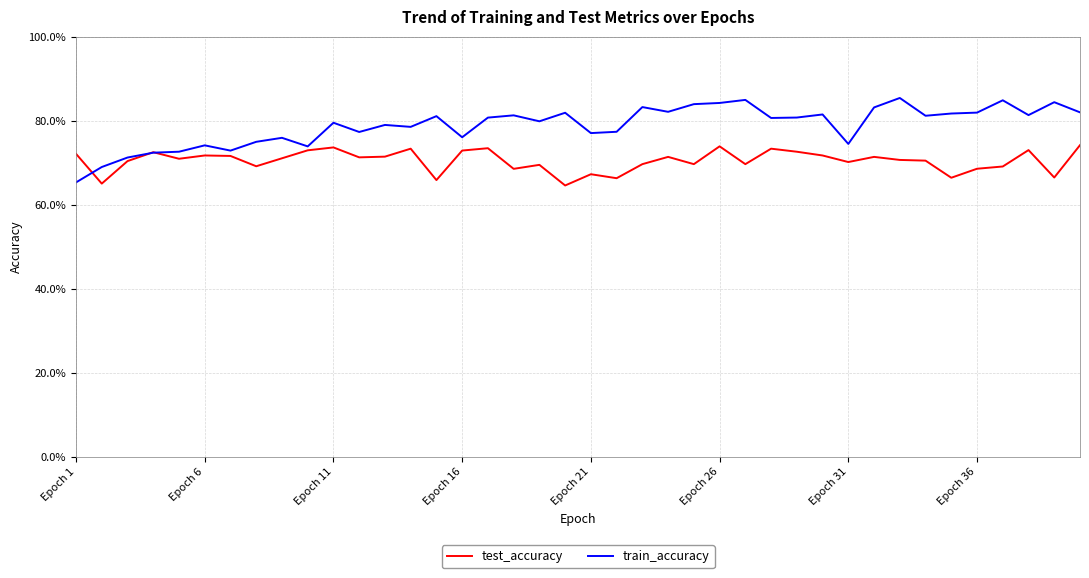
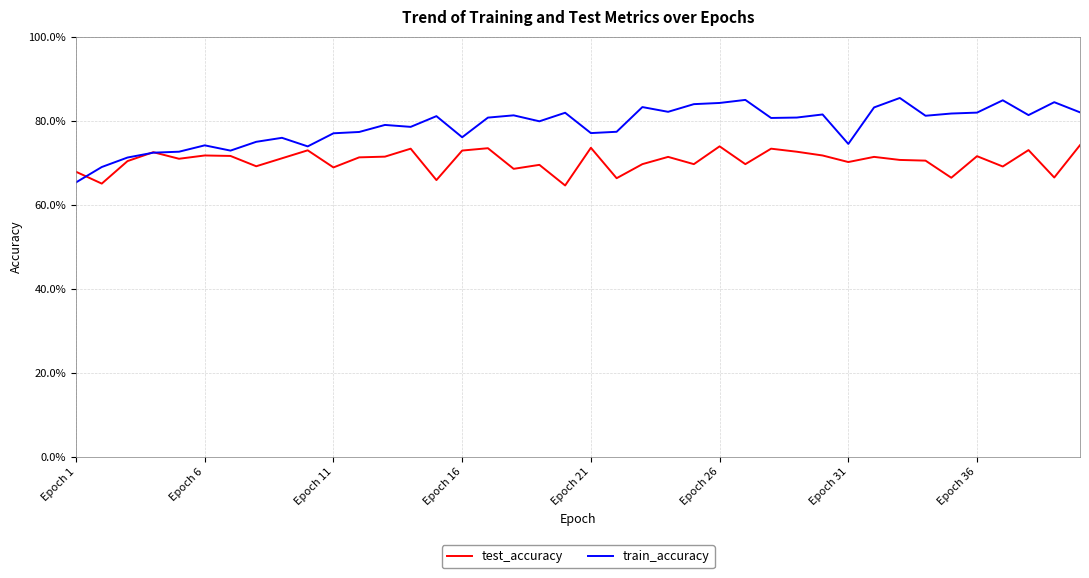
test_accuracy, Epoch 1: 72% -> 68%
test_accuracy, Epoch 11: 74% -> 69%
train_accuracy, Epoch 11: 80% -> 77%
test_accuracy, Epoch 21: 67% -> 74%
test_accuracy, Epoch 36: 69% -> 72%
